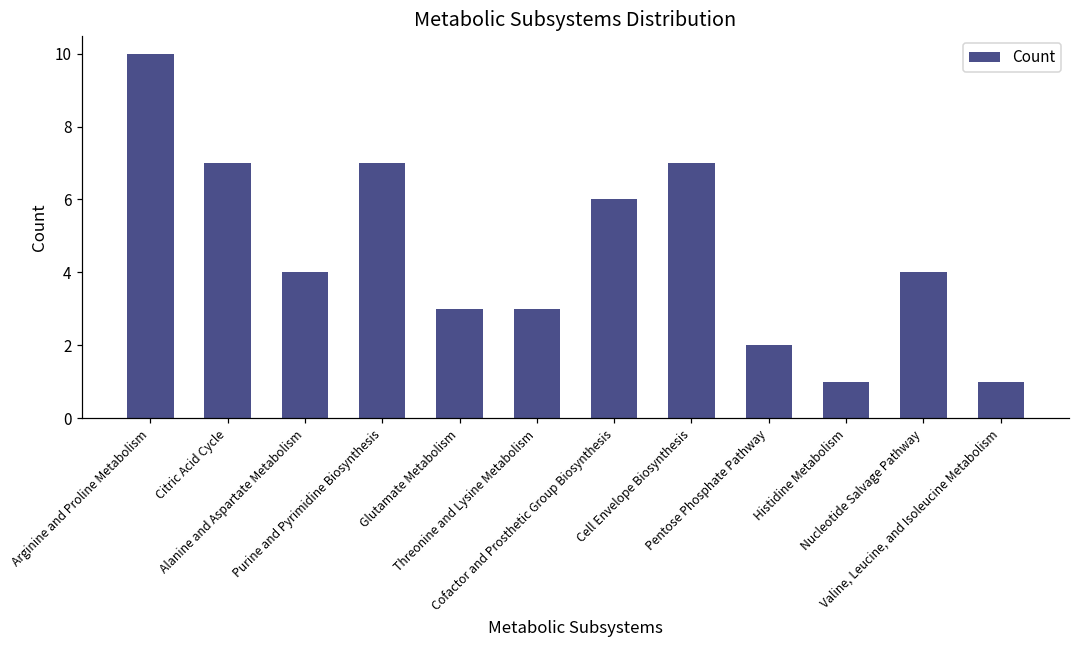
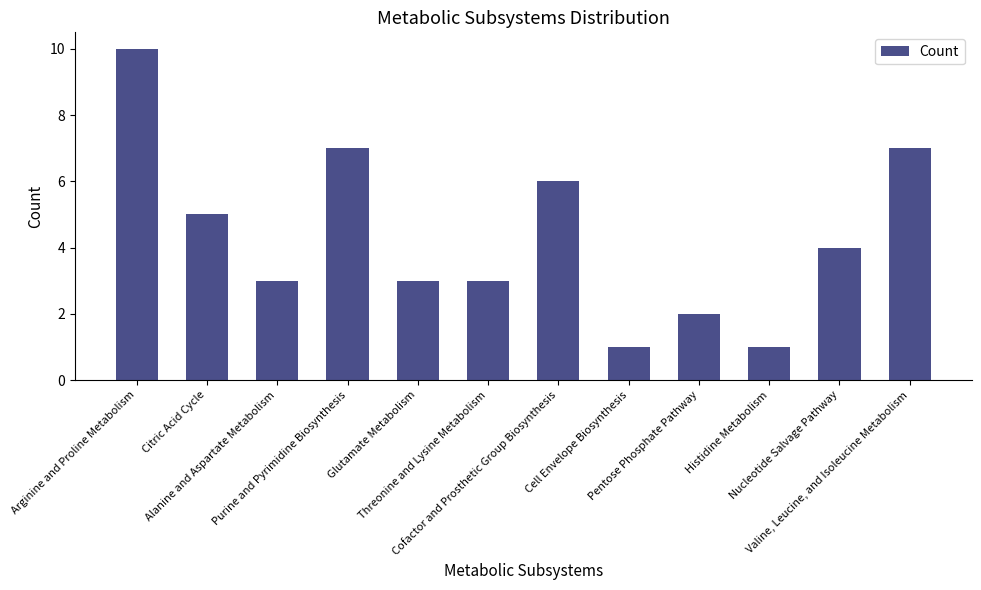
Citric Acid Cycle: 7 -> 5
Alanine and Aspartate Metabolism: 4 -> 3
Cell Envelope Biosynthesis: 7 -> 1
Valine, Leucine, and Isoleucine Metabolism: 1 -> 7
